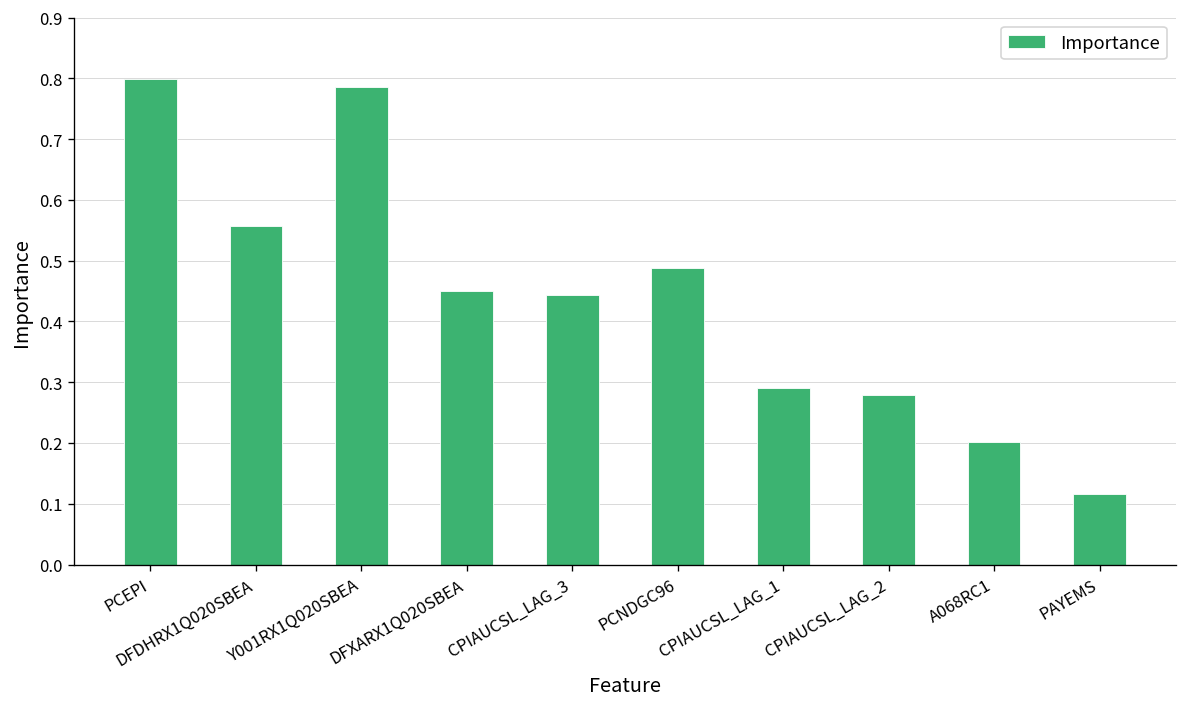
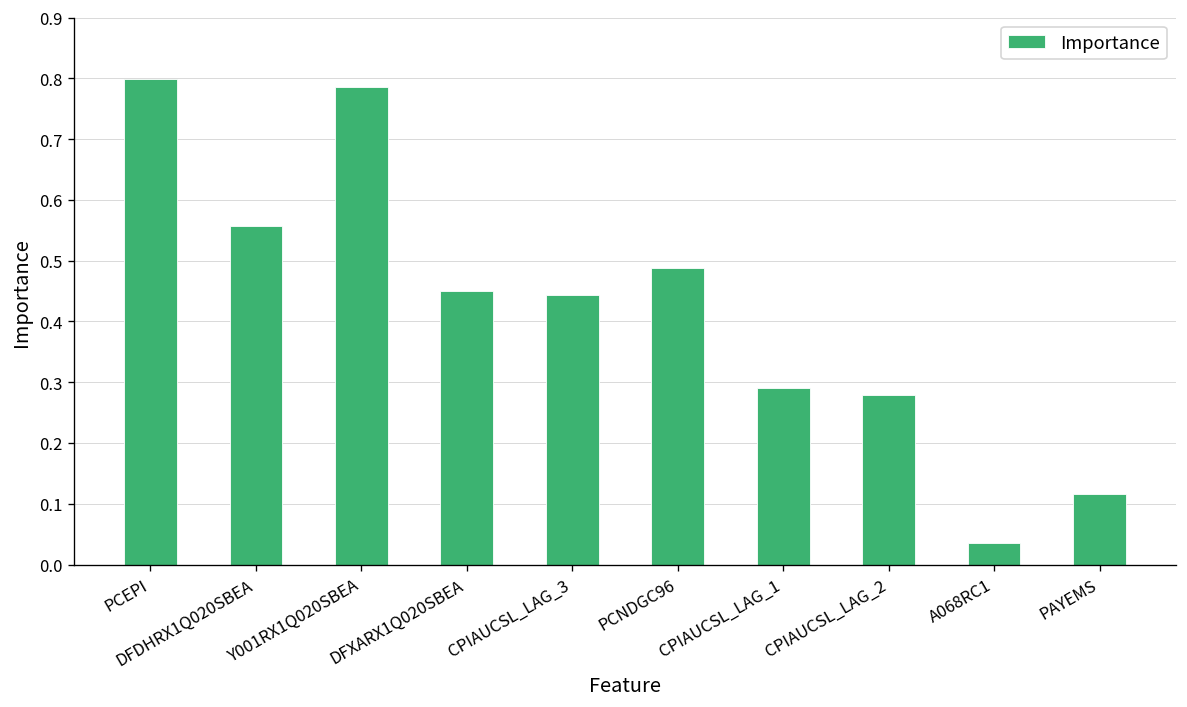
A068RC1: 0.20 -> 0.04
